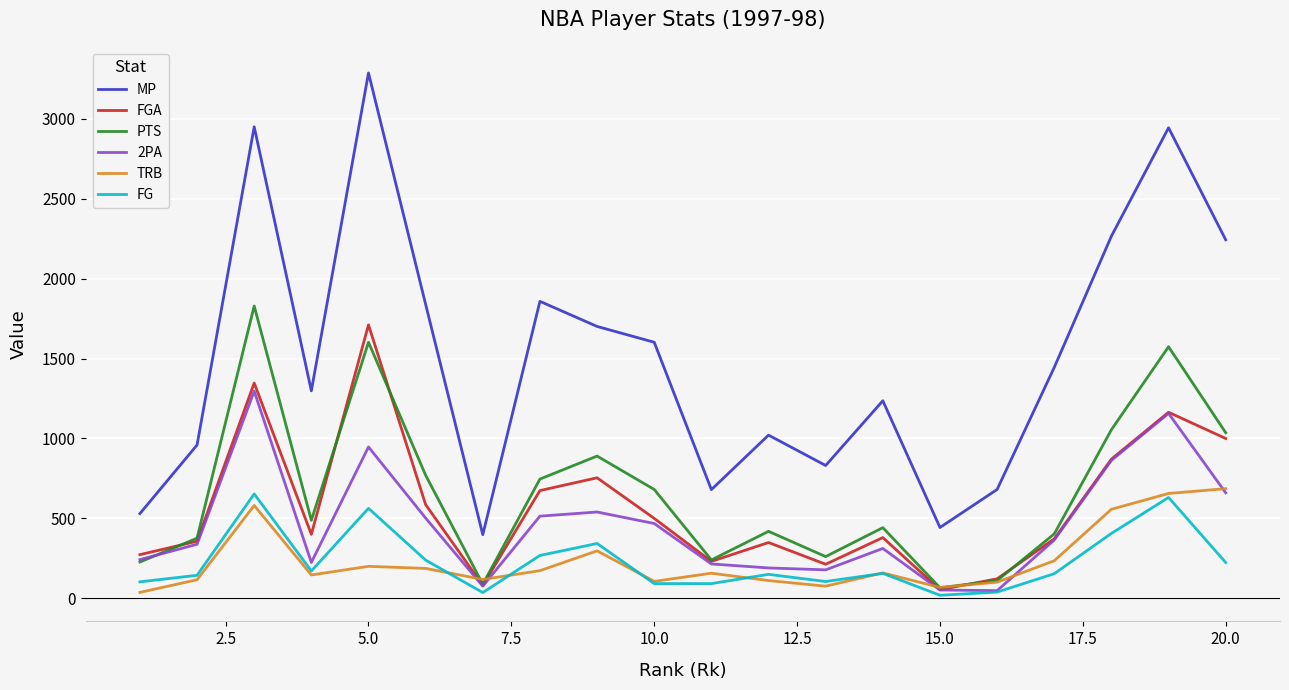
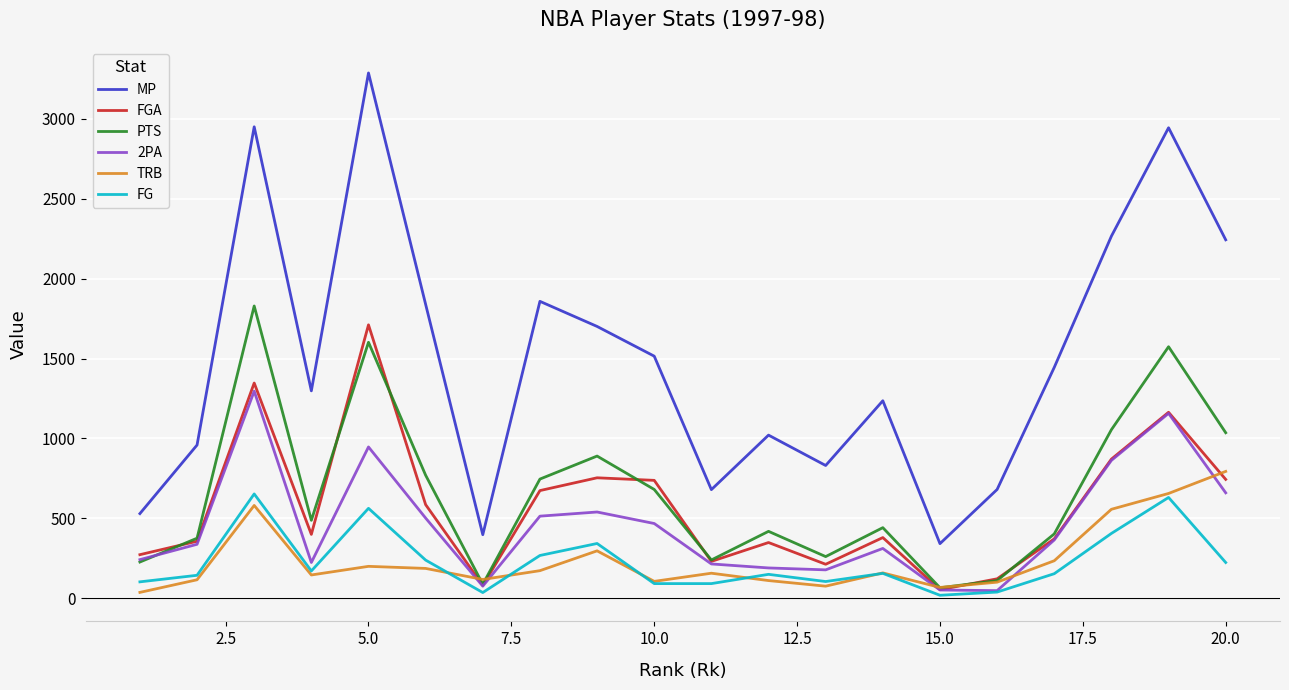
MP, 10.0: 1600 -> 1520
FGA, 10.0: 500 -> 740
MP, 15.0: 440 -> 340
FGA, 20.0: 1000 -> 740
TRB, 20.0: 690 -> 790
